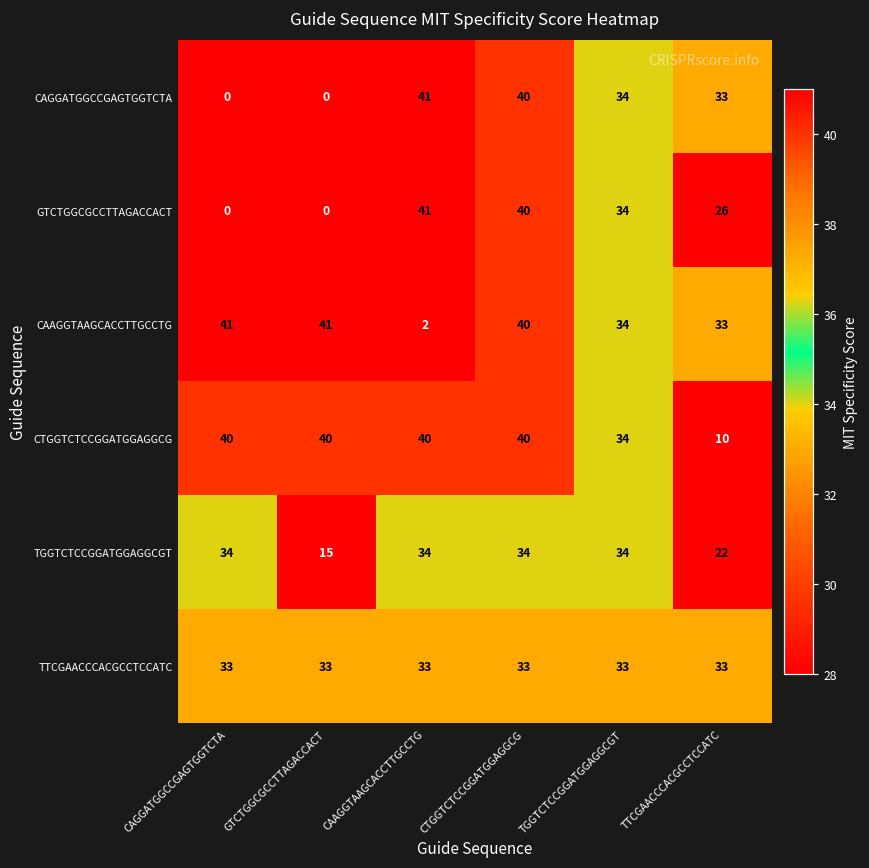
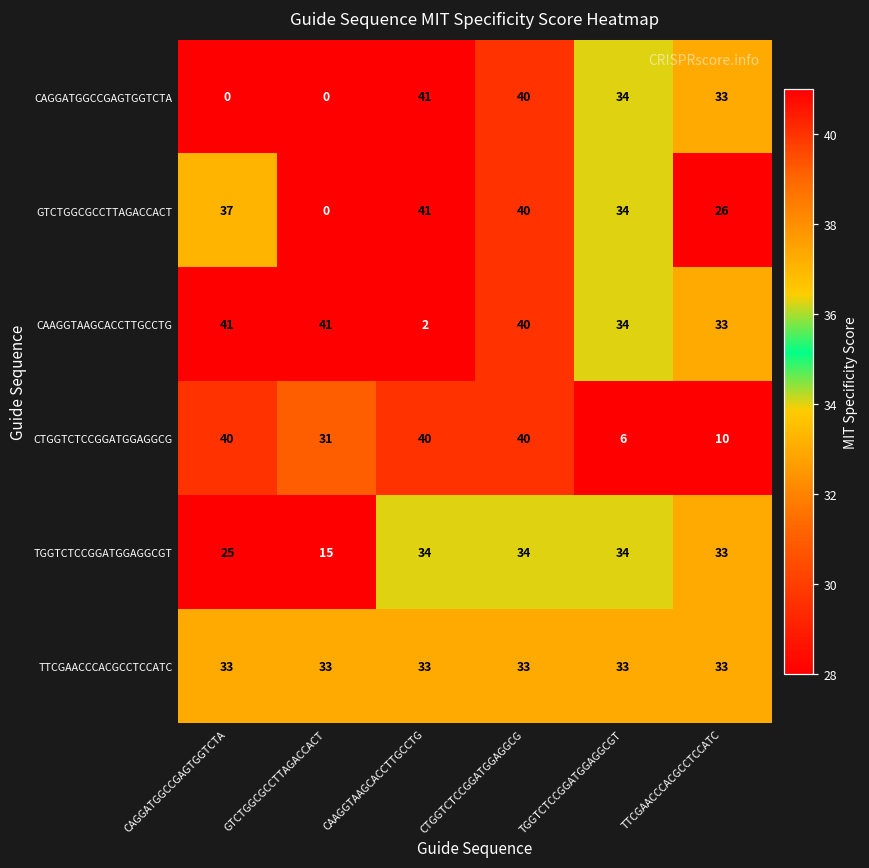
GTCTGGCGCCTTAGACCACT, CAGGATGGCCGAGTGGTCTA: 0 -> 37
CTGGTCTCCGGATGGAGGCG, GTCTGGCGCCTTAGACCACT: 40 -> 31
CTGGTCTCCGGATGGAGGCG, TGGTCTCCGGATGGAGGCGT: 34 -> 6
TGGTCTCCGGATGGAGGCGT, CAGGATGGCCGAGTGGTCTA: 34 -> 25
TGGTCTCCGGATGGAGGCGT, TTCGAACCCACGCCTCCATC: 22 -> 33
